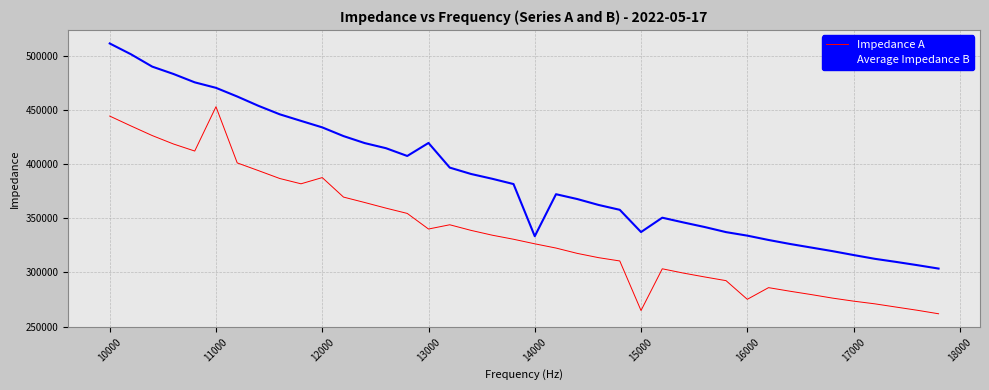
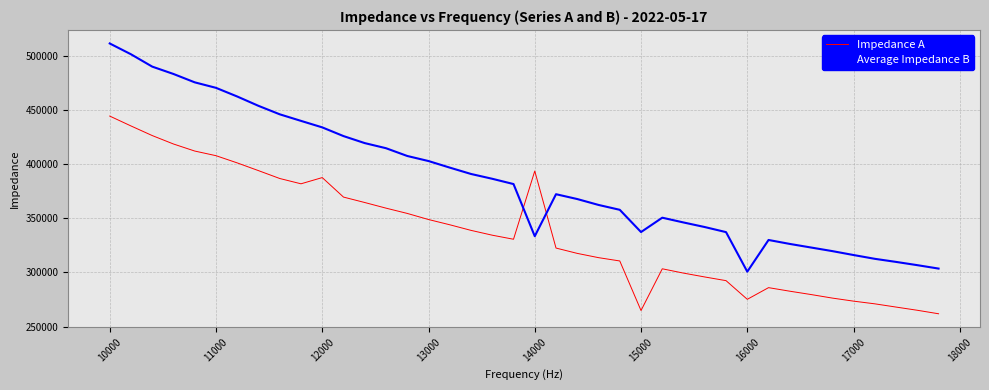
Impedance A, 11000: 453000 -> 408000
Impedance A, 13000: 340000 -> 349000
Average Impedance B, 13000: 419000 -> 403000
Impedance A, 14000: 326000 -> 394000
Average Impedance B, 16000: 334000 -> 301000
